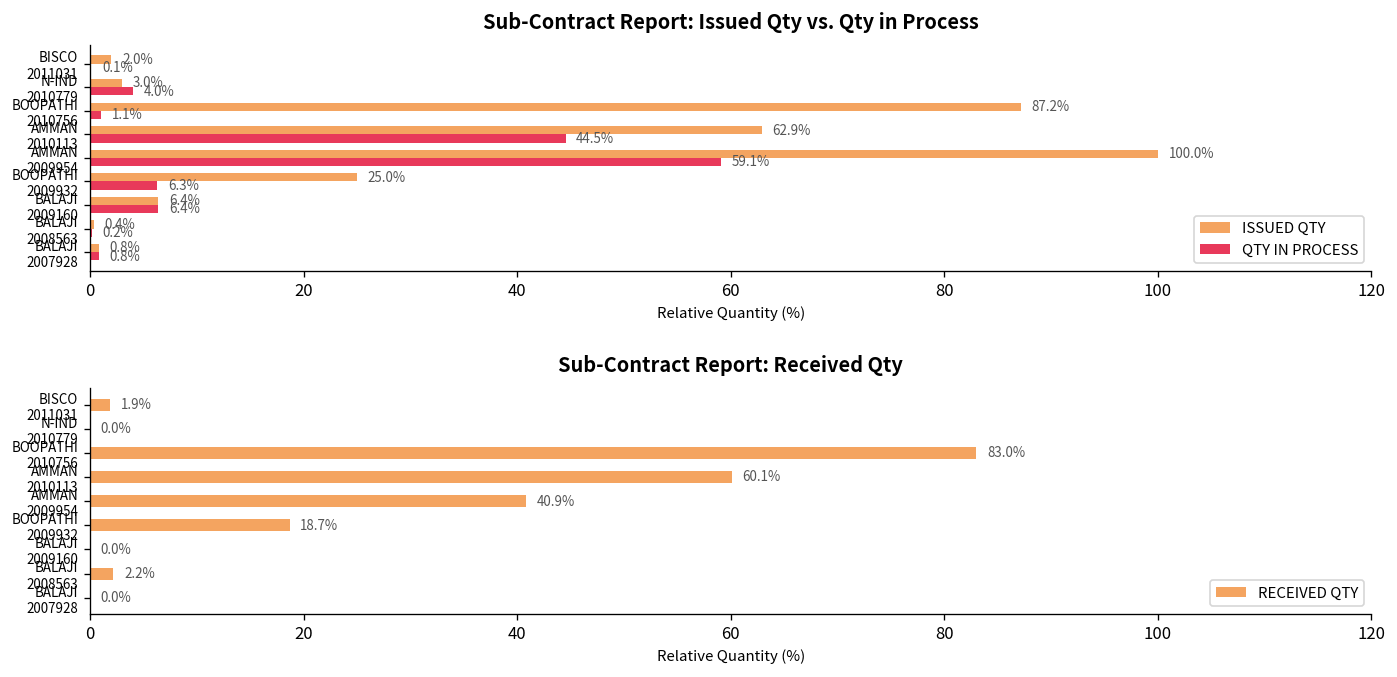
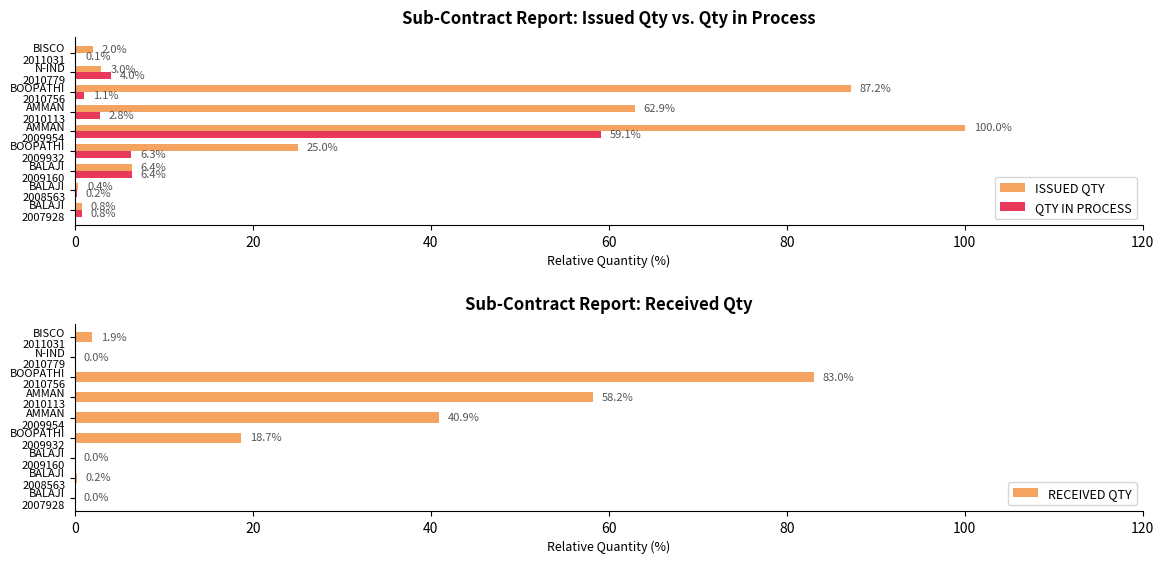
Sub-Contract Report: Issued Qty vs. Qty in Process, QTY IN PROCESS, AMMAN 2010113: 44.5% -> 2.8%
Sub-Contract Report: Received Qty, AMMAN 2010113: 60.1% -> 58.2%
Sub-Contract Report: Received Qty, BALAJI 2008563: 2.2% -> 0.2%
